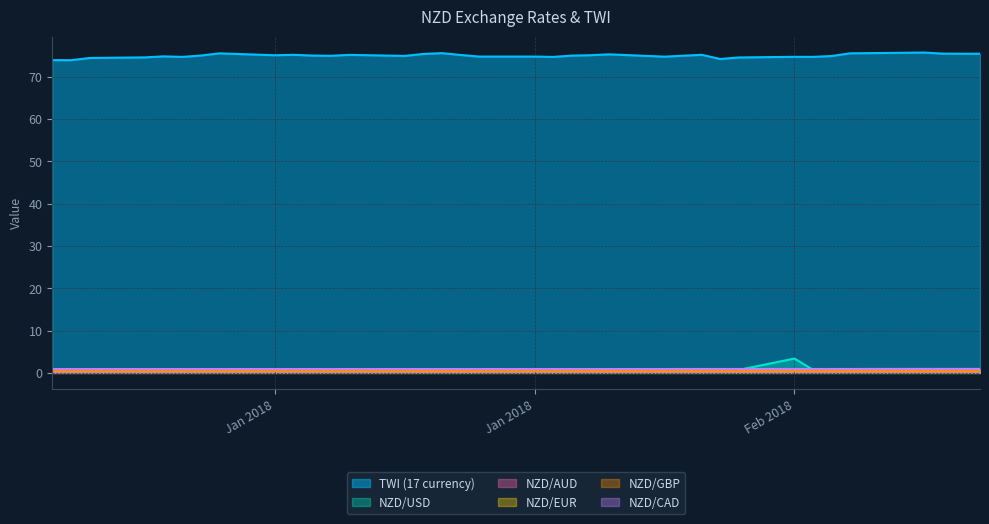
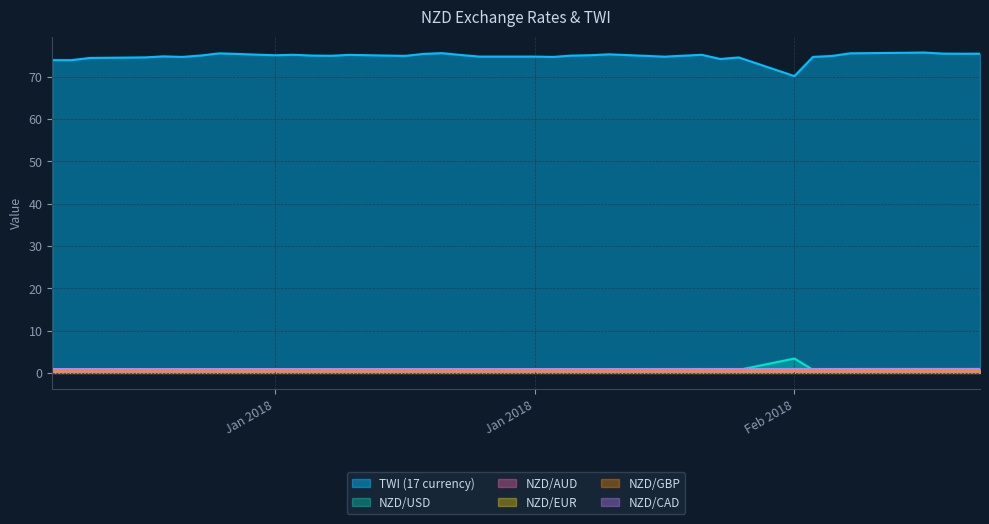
TWI (17 currency), Feb 2018: 75 -> 70
